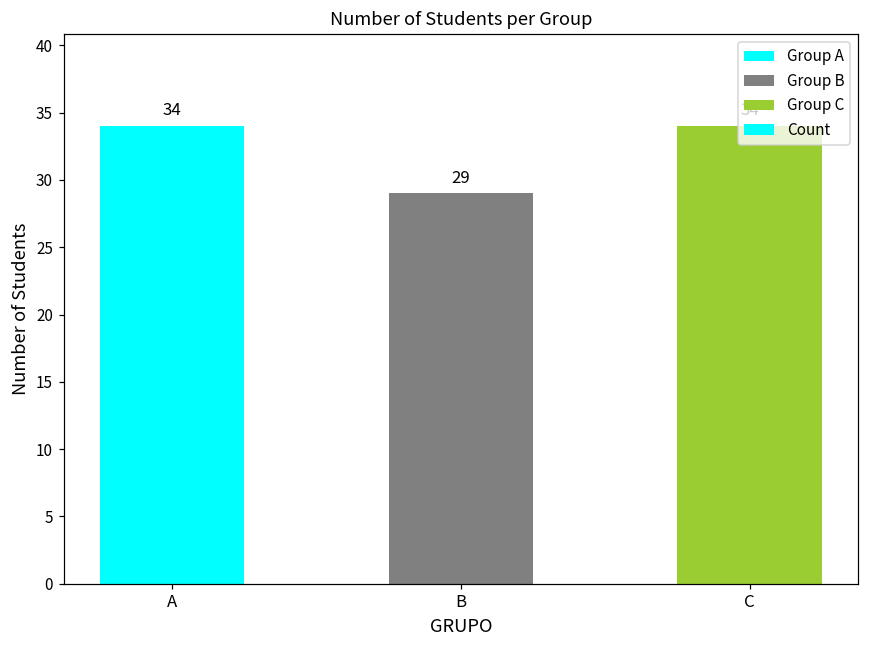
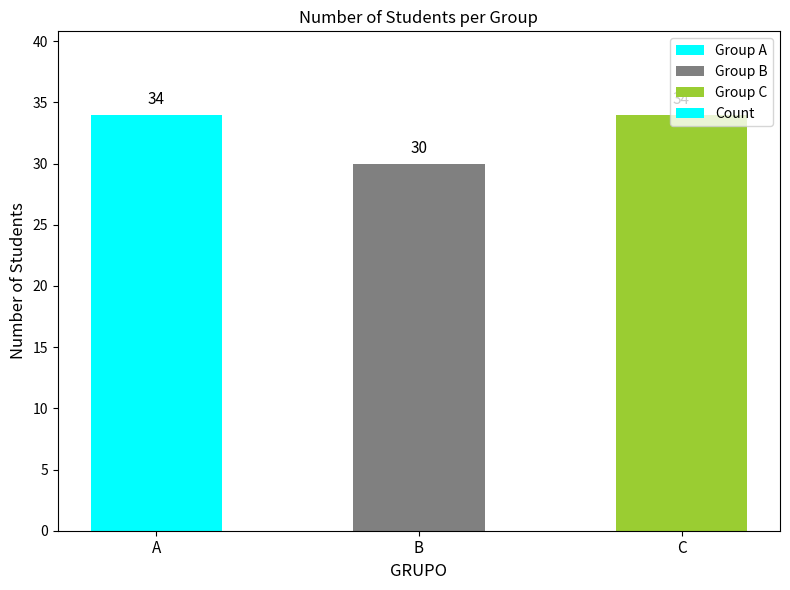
B: 29 -> 30
